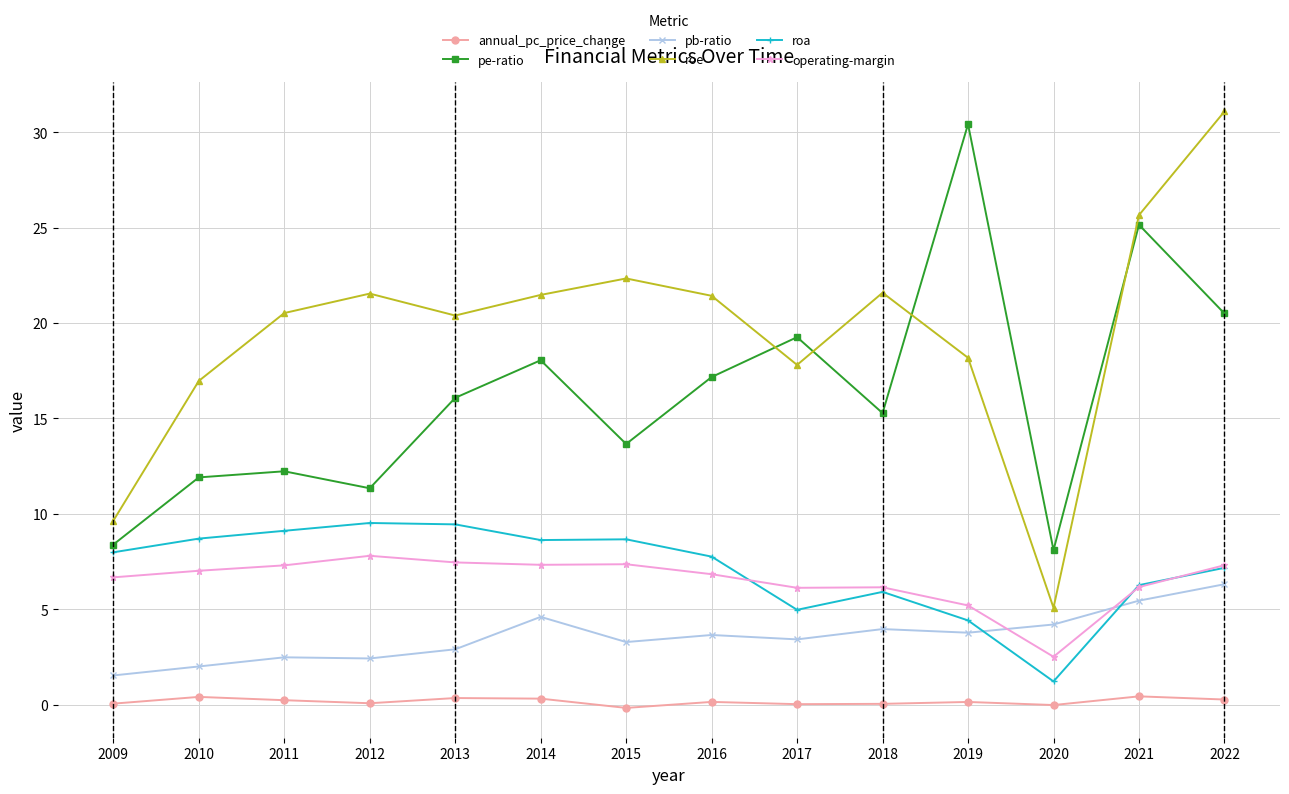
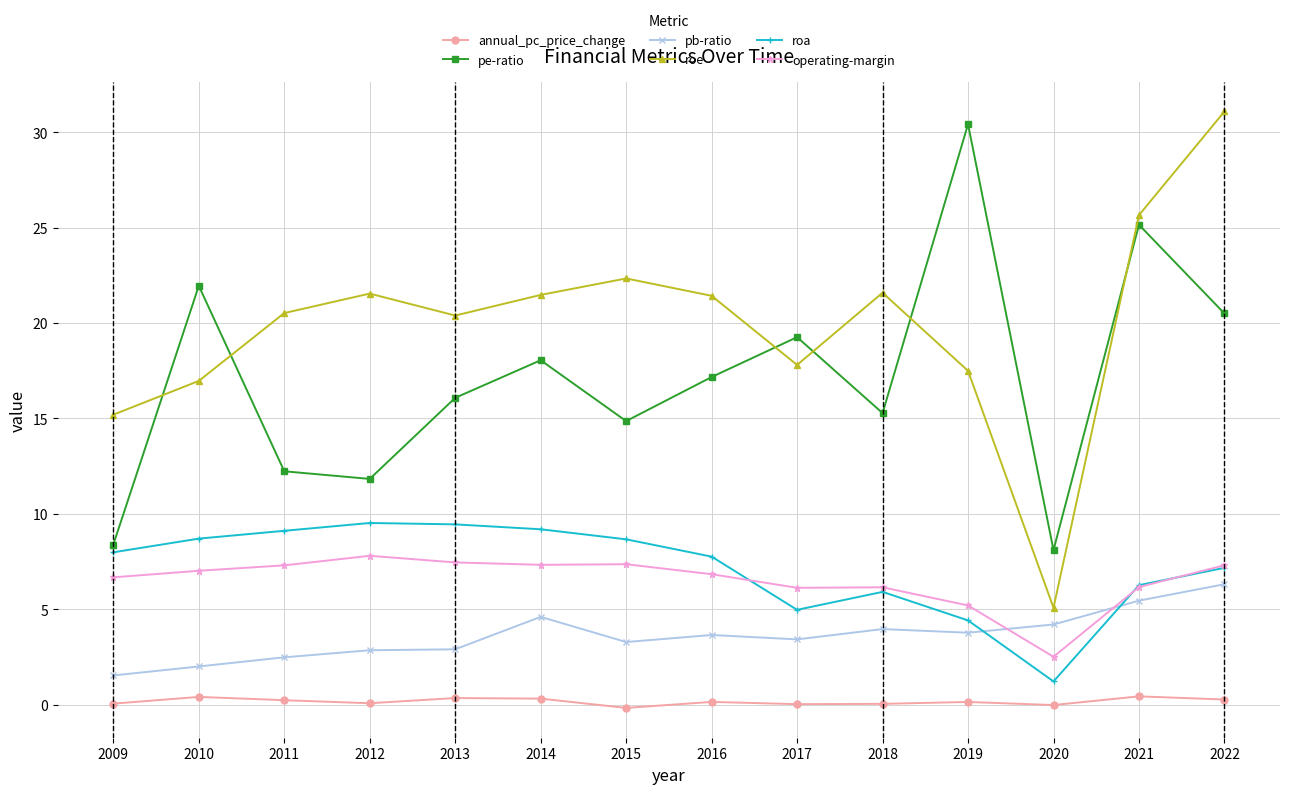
roe, 2009: 9.6 -> 15.2
pe-ratio, 2010: 11.9 -> 22.0
pe-ratio, 2012: 11.3 -> 11.8
pb-ratio, 2012: 2.4 -> 2.9
roa, 2014: 8.6 -> 9.2
pe-ratio, 2015: 13.7 -> 14.9
roe, 2019: 18.2 -> 17.5
